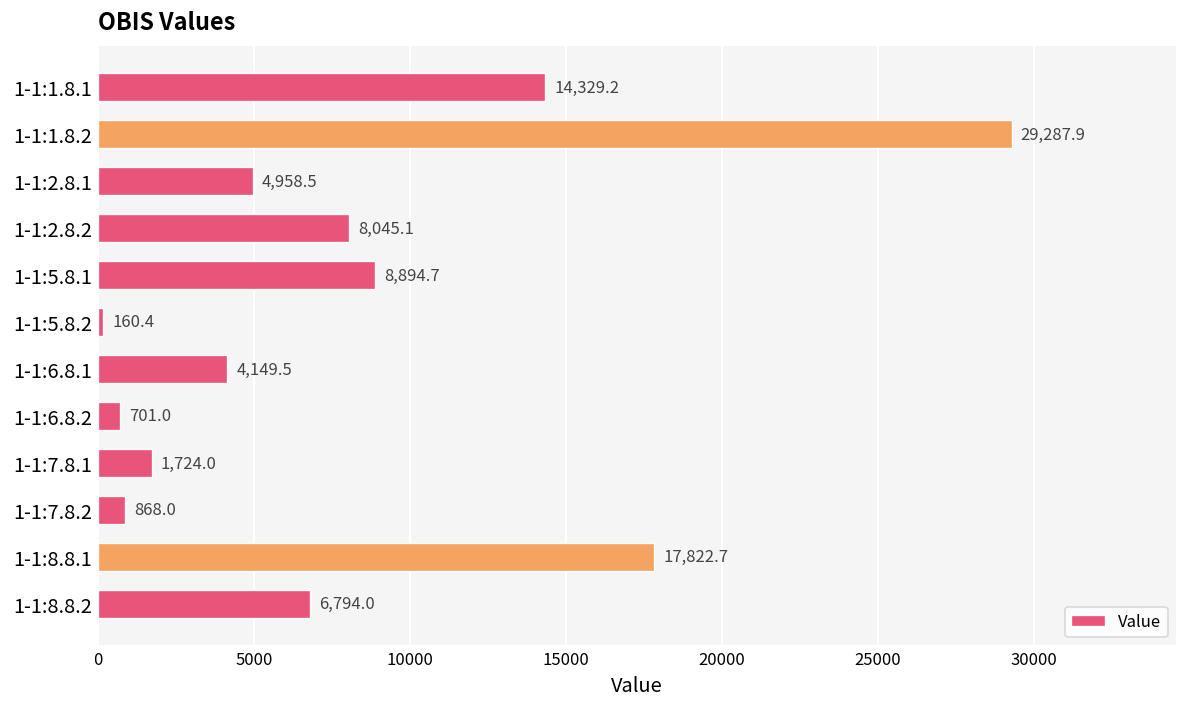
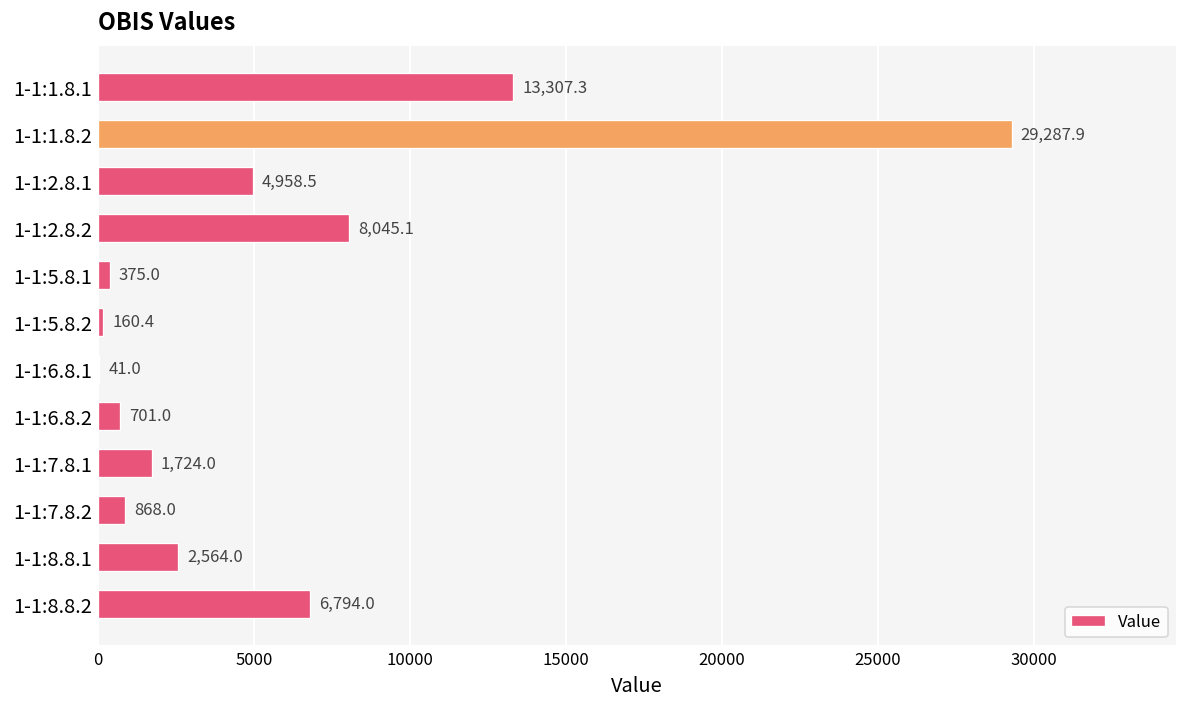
1-1:1.8.1: 14,329.2 -> 13,307.3
1-1:5.8.1: 8,894.7 -> 375.0
1-1:6.8.1: 4,149.5 -> 41.0
1-1:8.8.1: 17,822.7 -> 2,564.0
